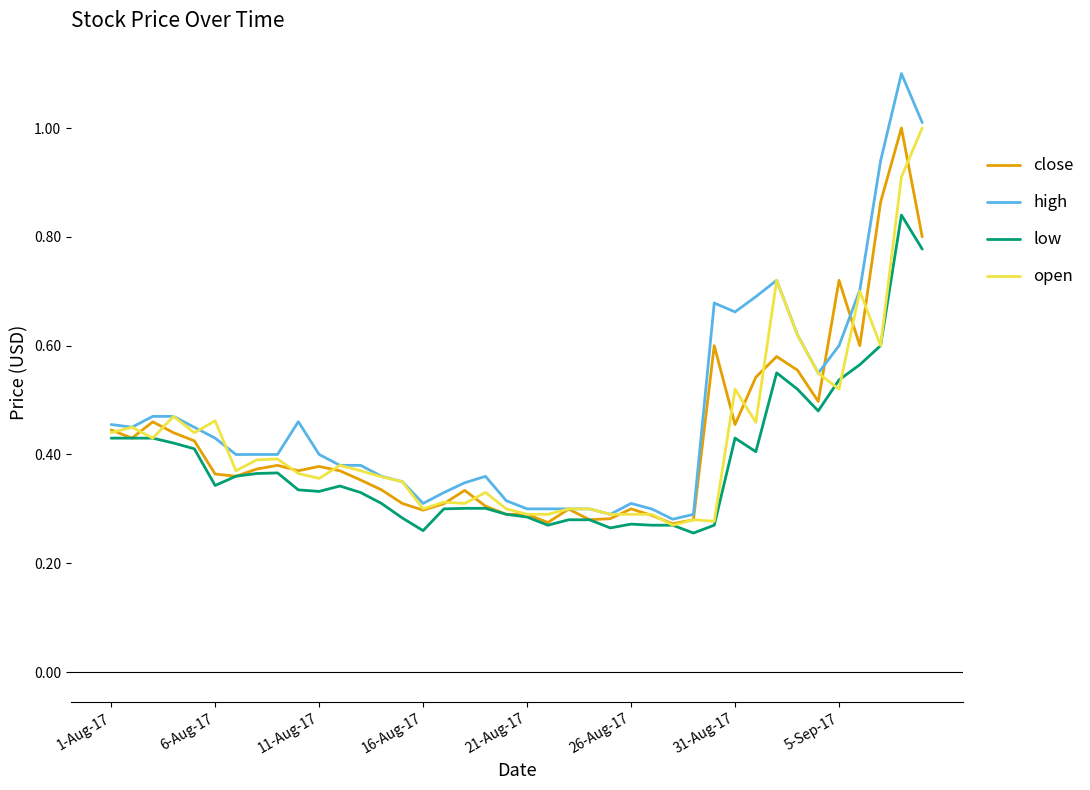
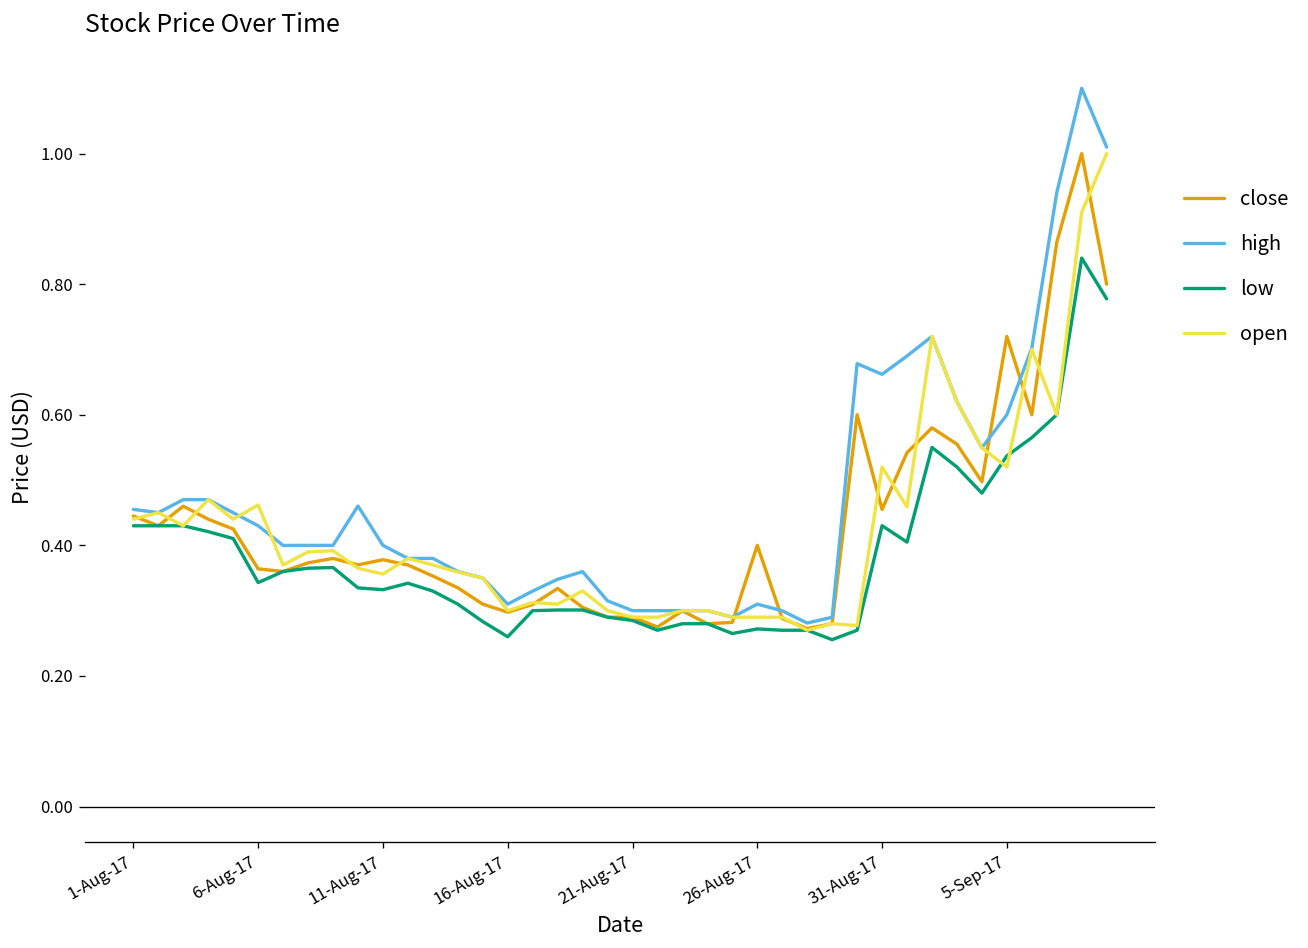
close, 26-Aug-17: 0.3 -> 0.4
